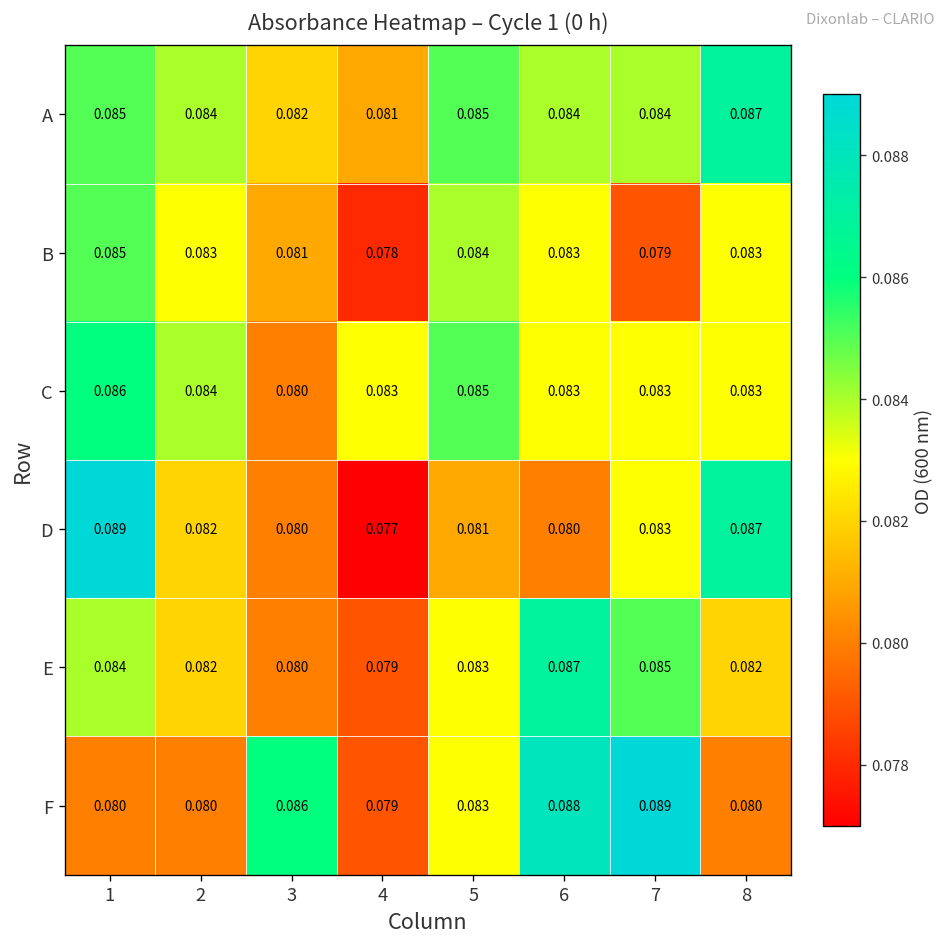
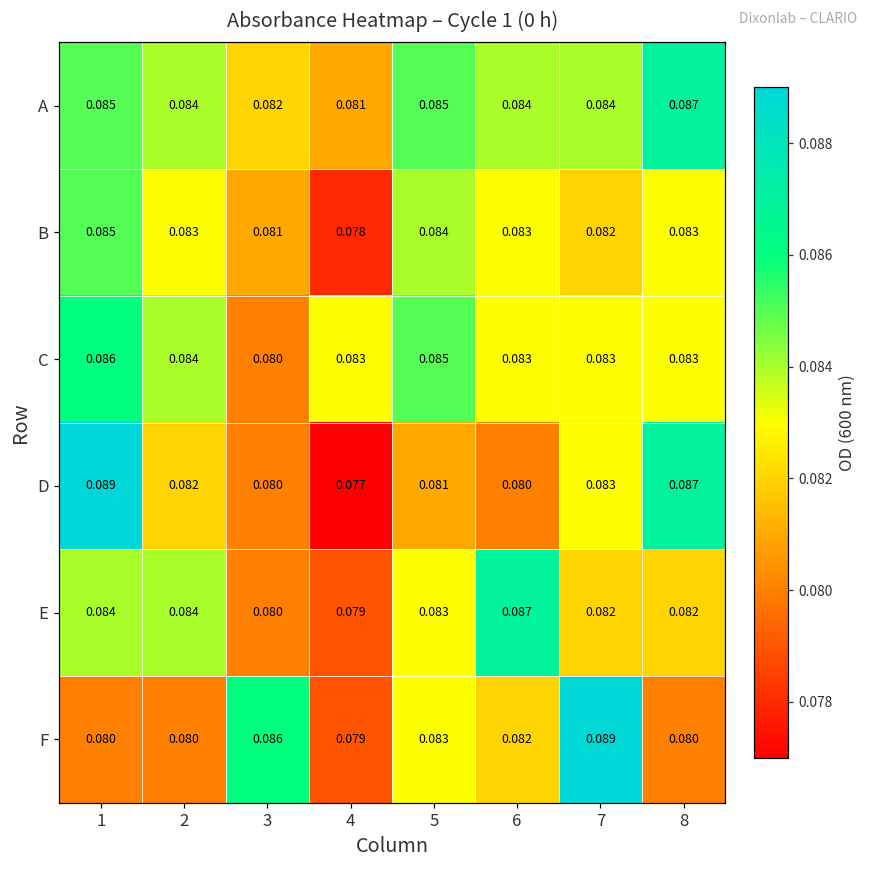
B, 7: 0.079 -> 0.082
E, 2: 0.082 -> 0.084
E, 7: 0.085 -> 0.082
F, 6: 0.088 -> 0.082
